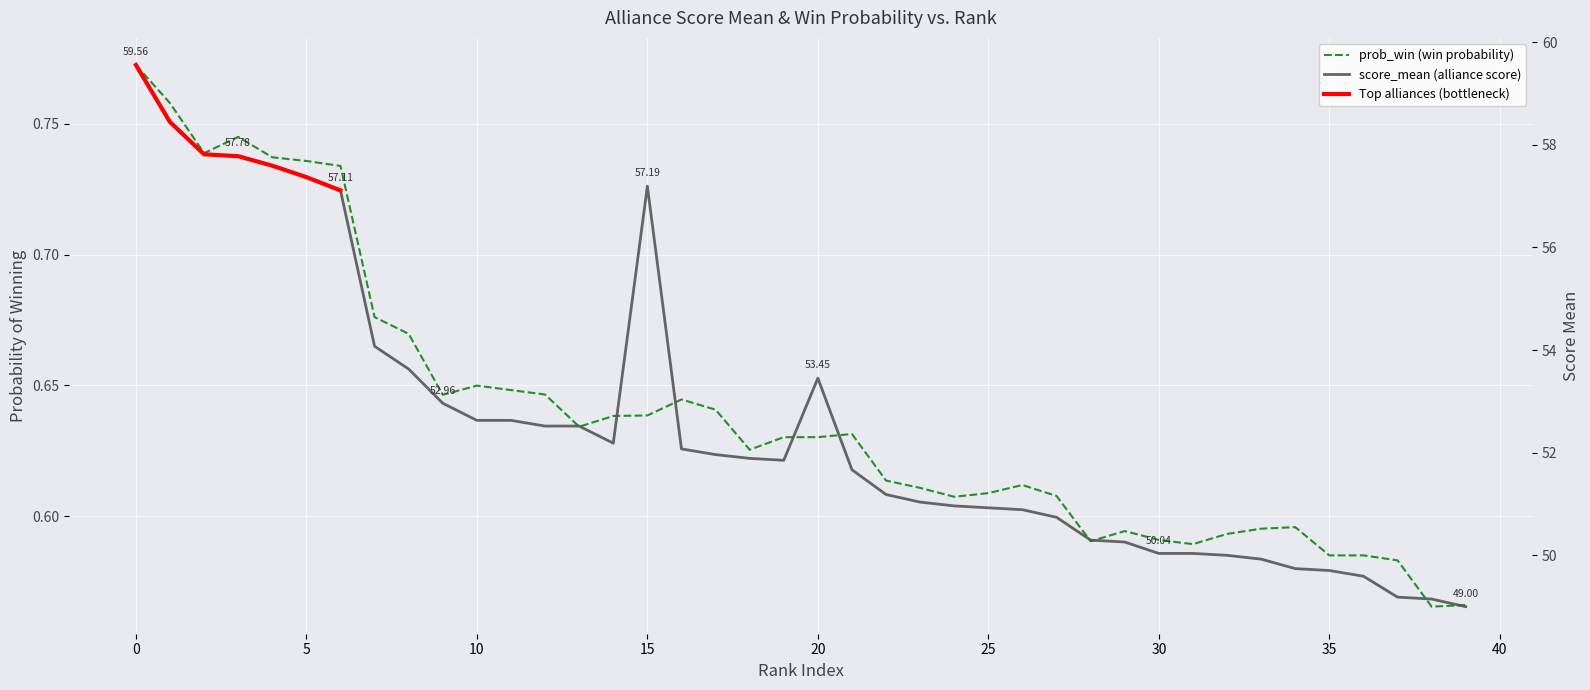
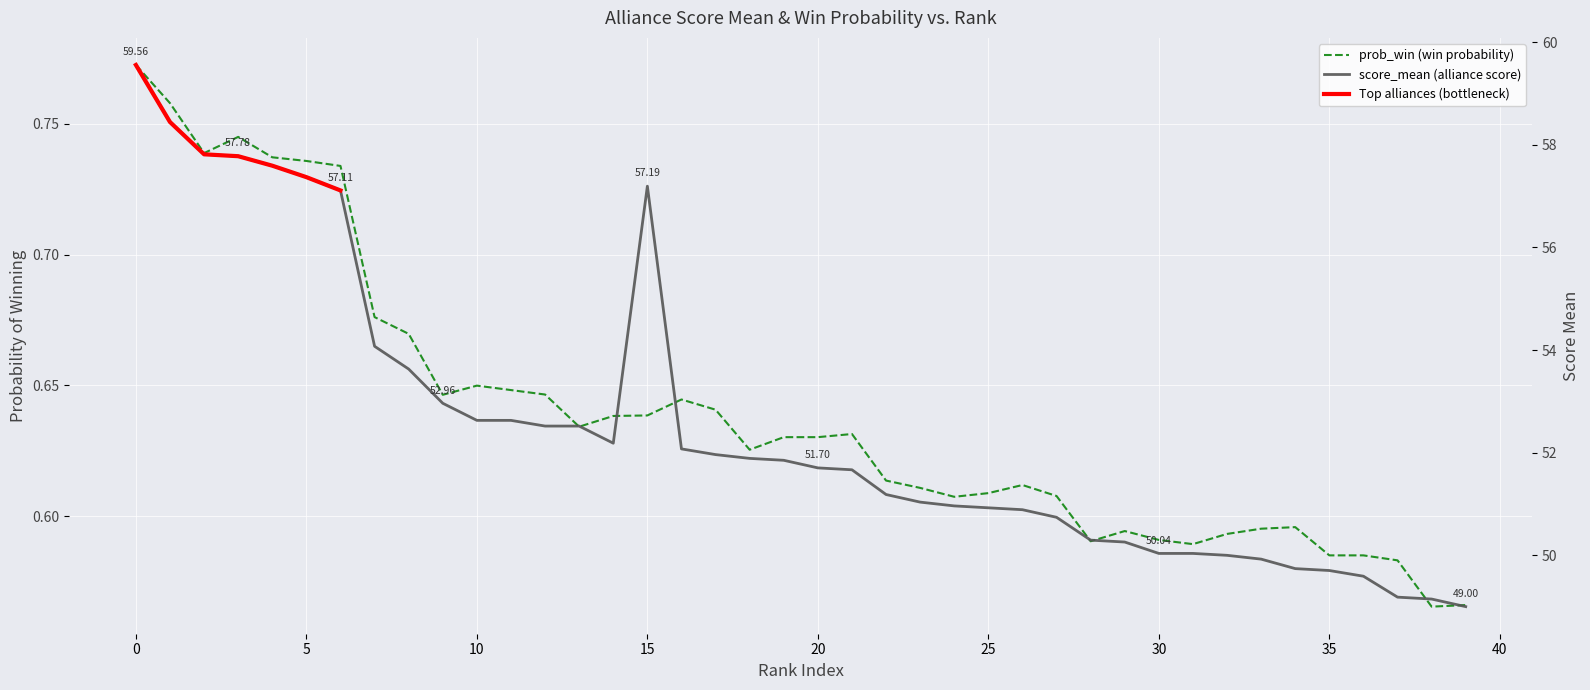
score_mean (alliance score), 20: 53.45 -> 51.70
